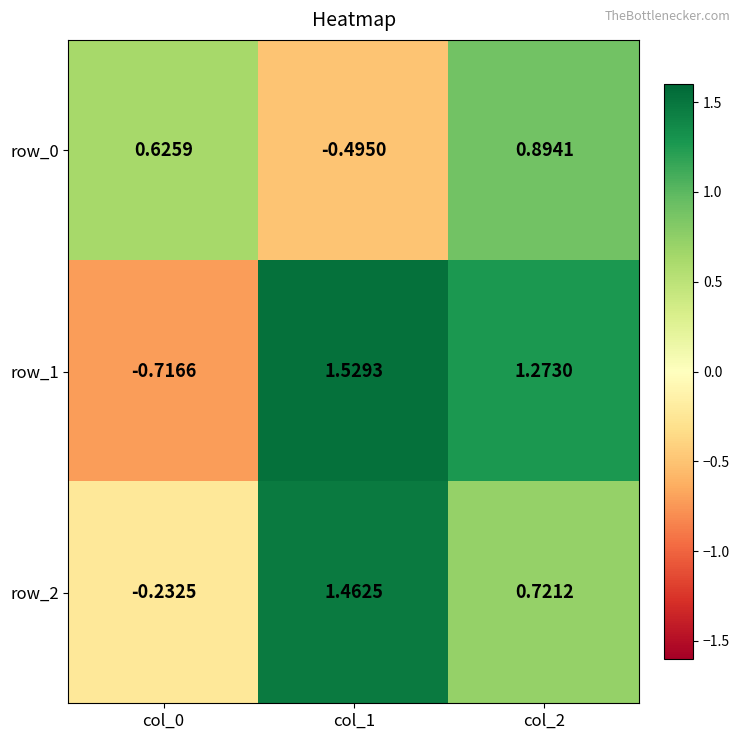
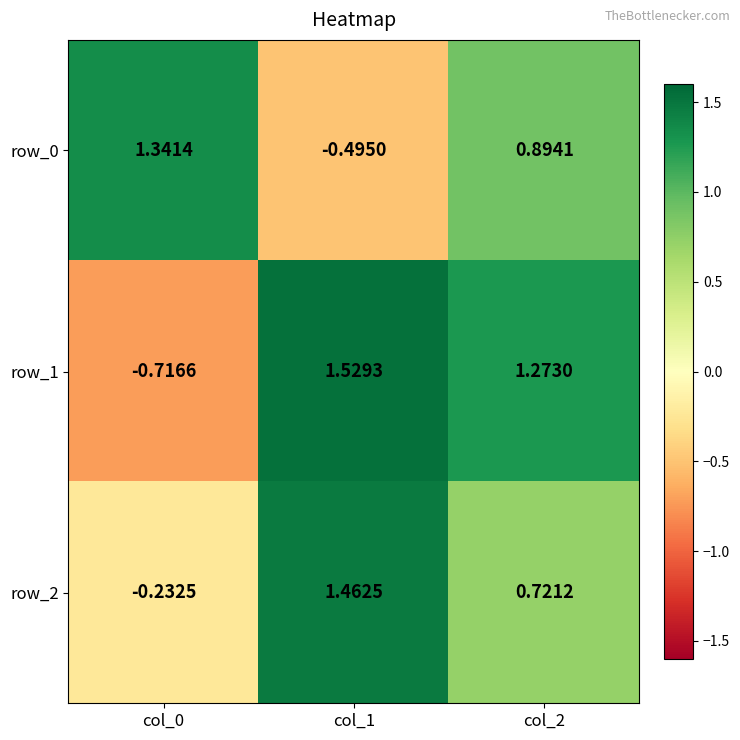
row_0, col_0: 0.6259 -> 1.3414
